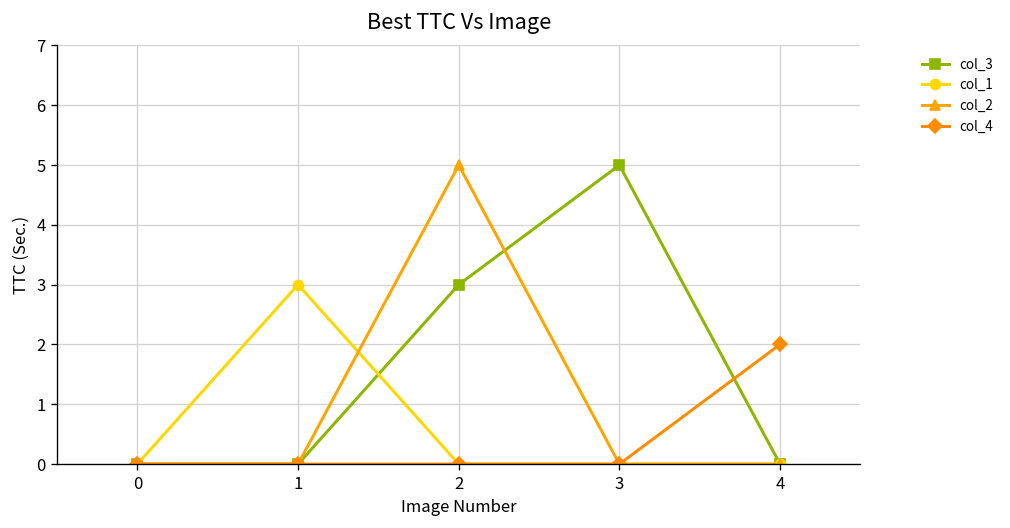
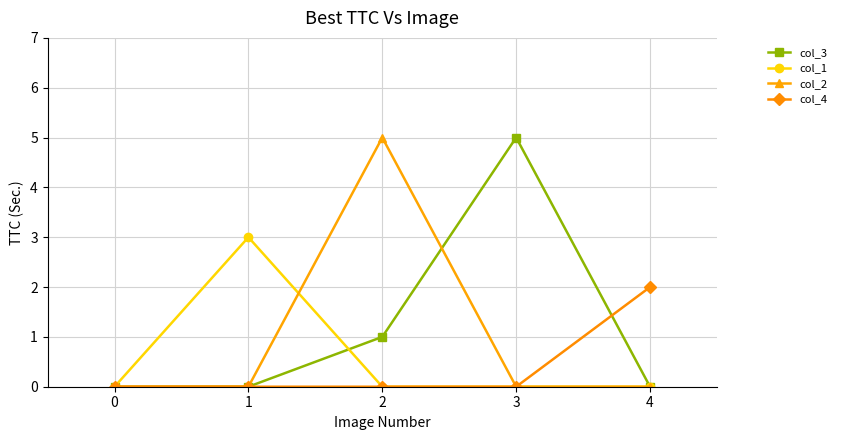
col_3, 2: 3 -> 1
